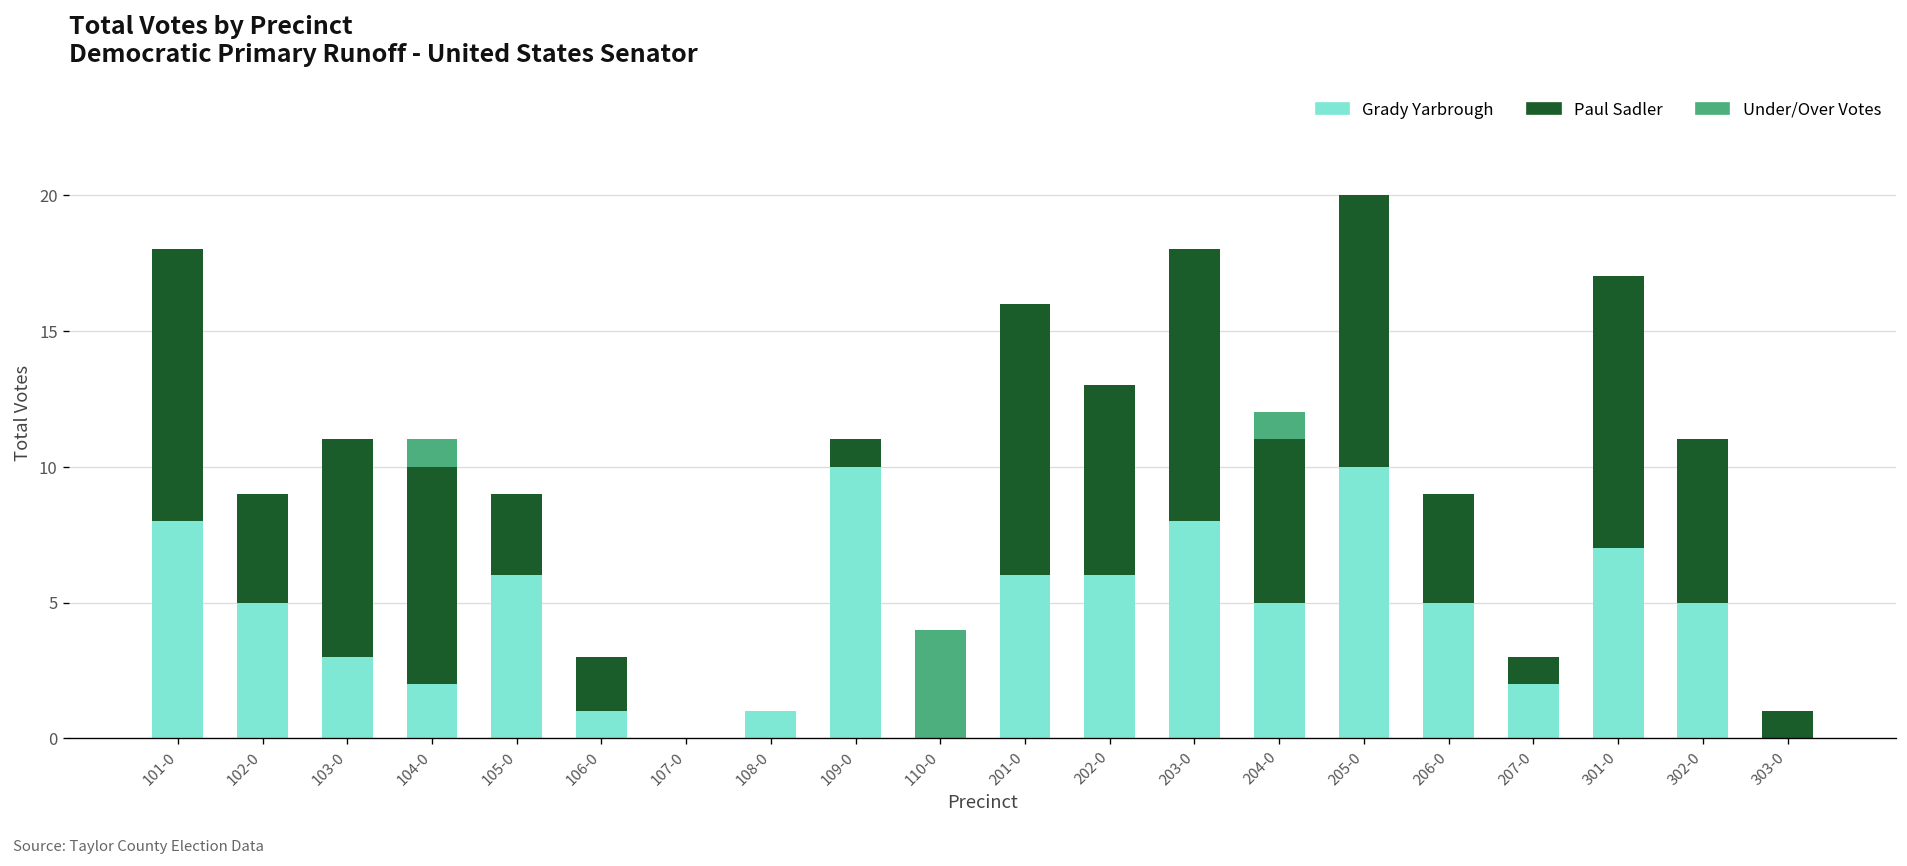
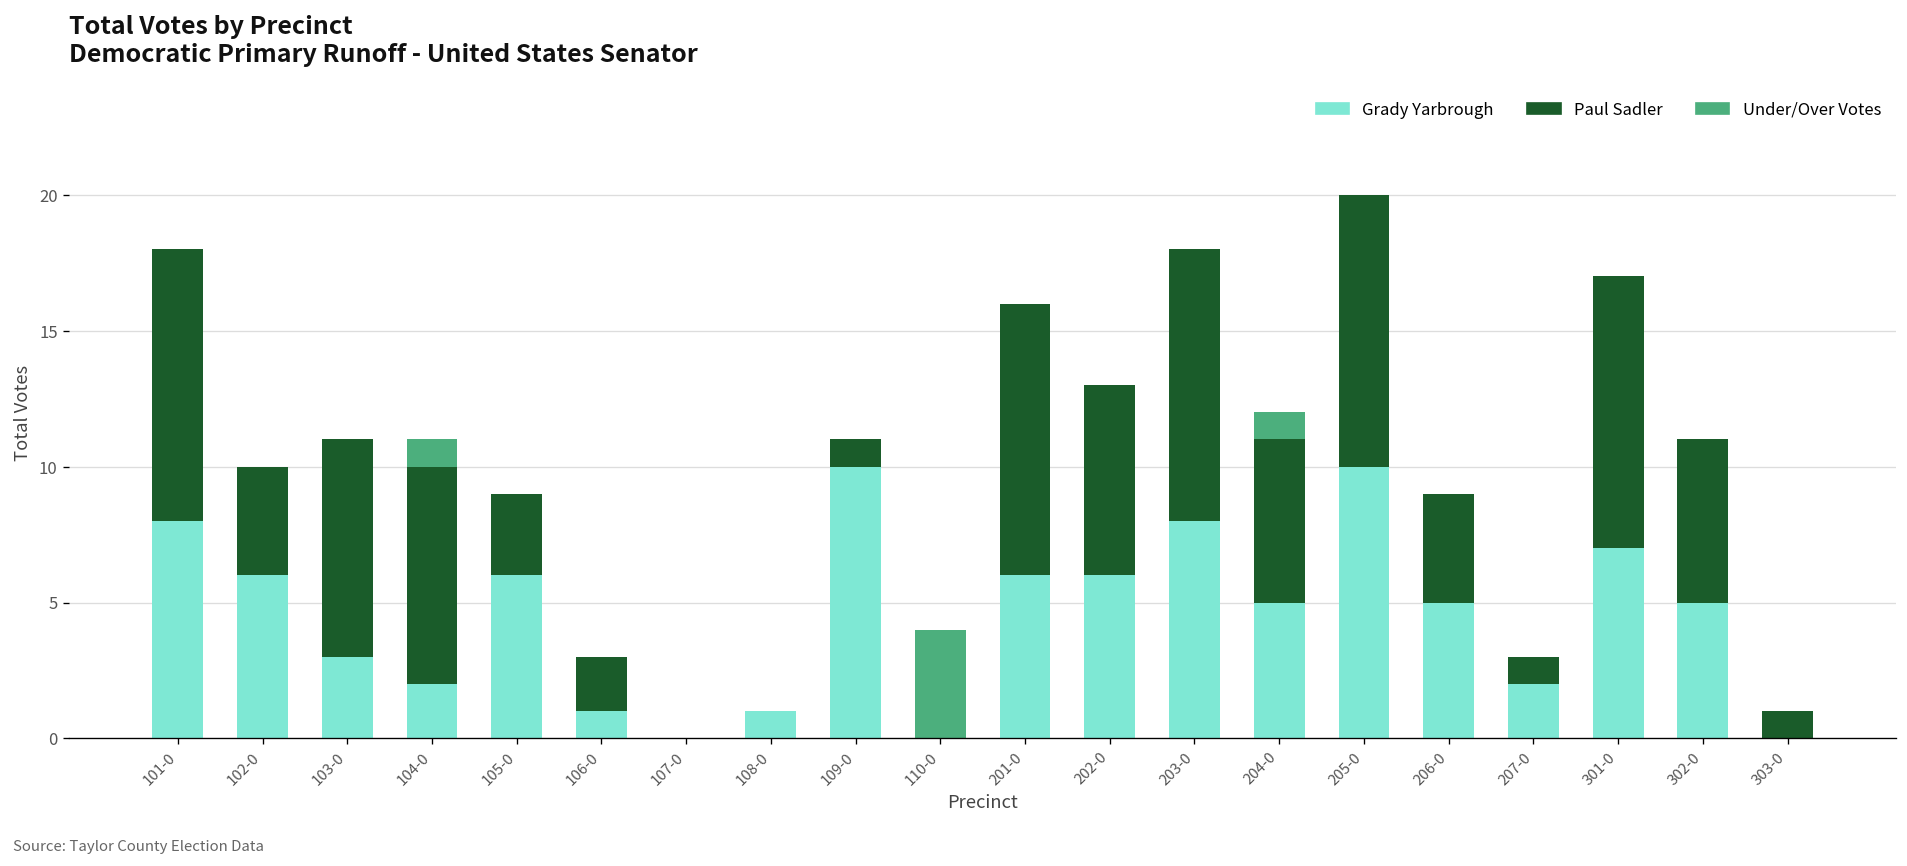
Grady Yarbrough, 102-0: 5 -> 6
